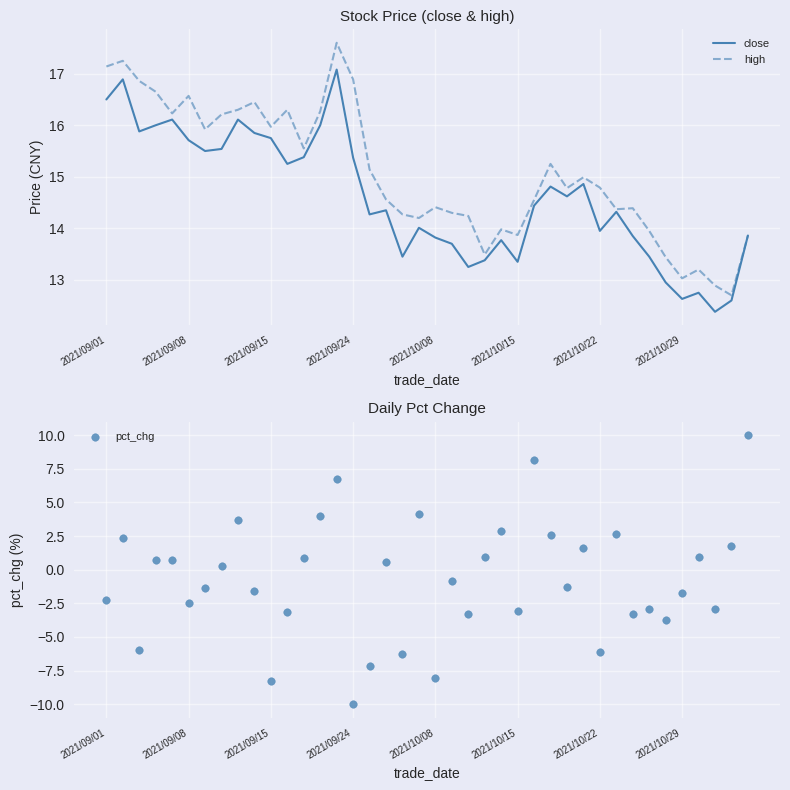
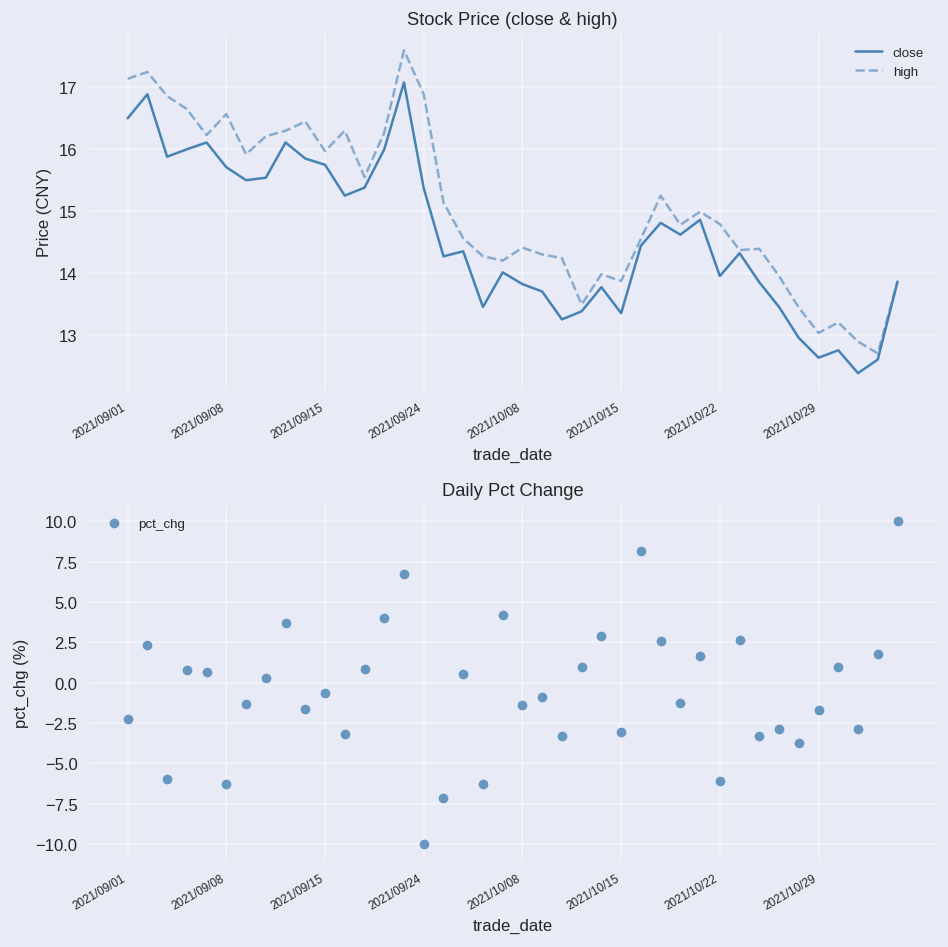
Daily Pct Change, 2021/09/08: -2.5 -> -6.3
Daily Pct Change, 2021/09/15: -8.3 -> -0.6
Daily Pct Change, 2021/10/08: -8.0 -> -1.4
